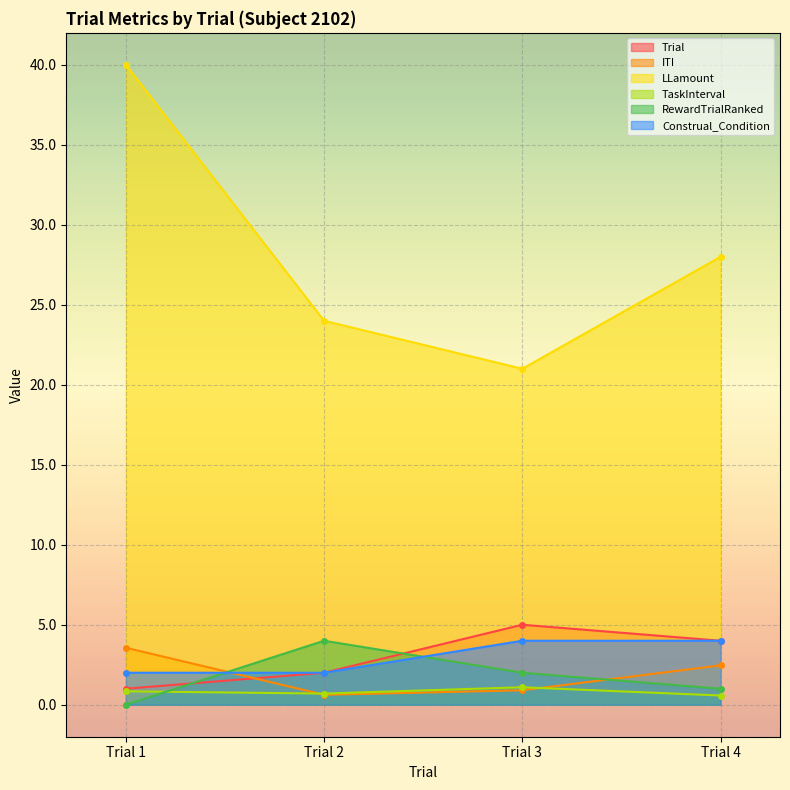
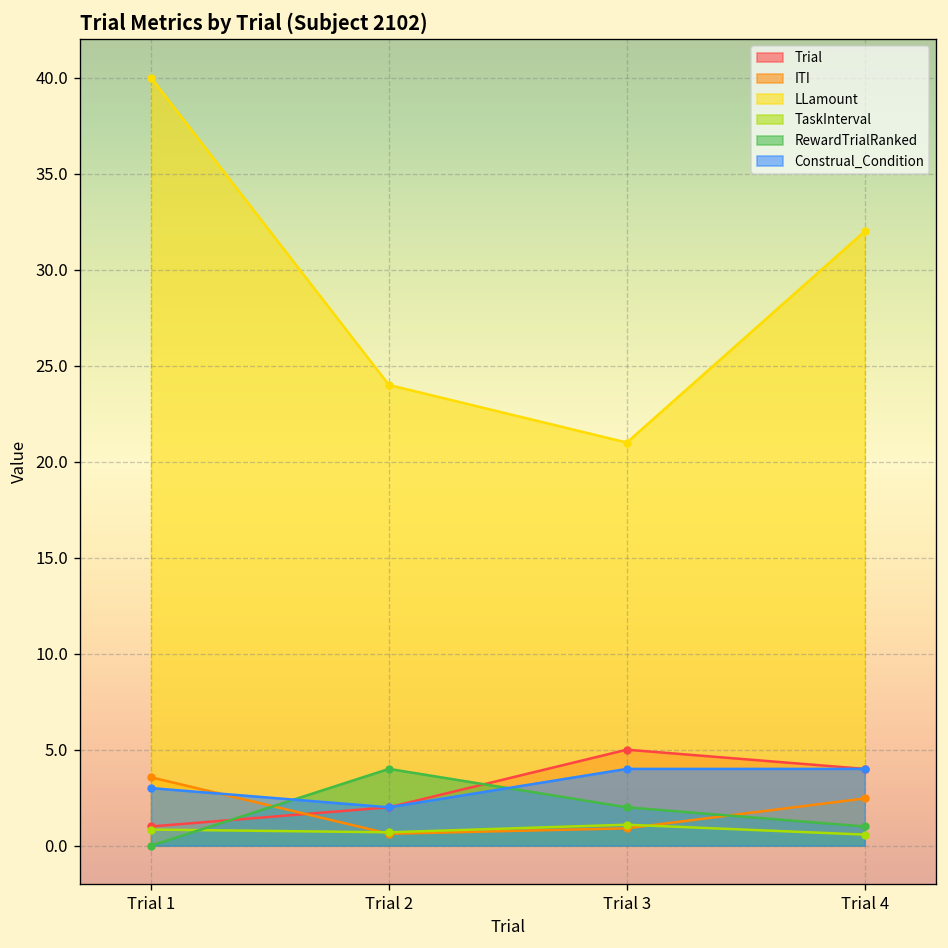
Construal_Condition, Trial 1: 2 -> 3
LLamount, Trial 4: 28 -> 32
